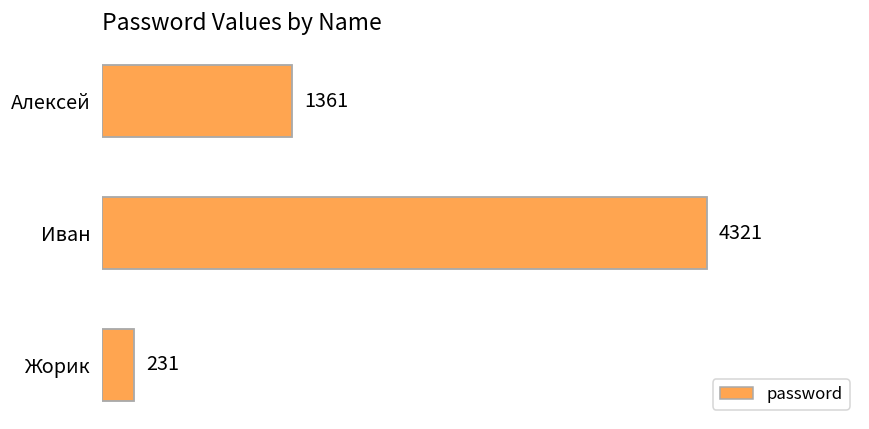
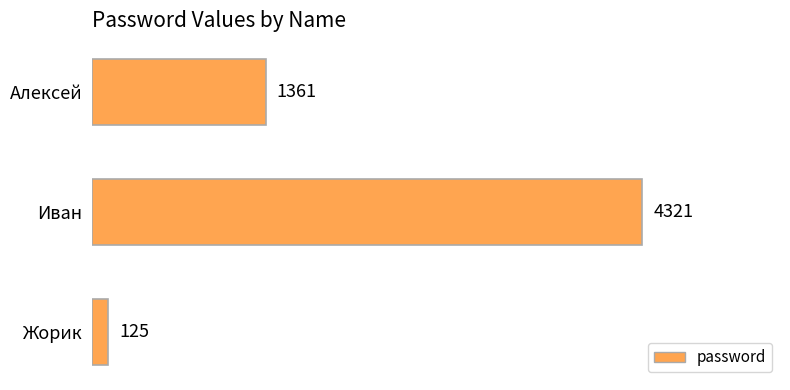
Жорик: 231 -> 125
